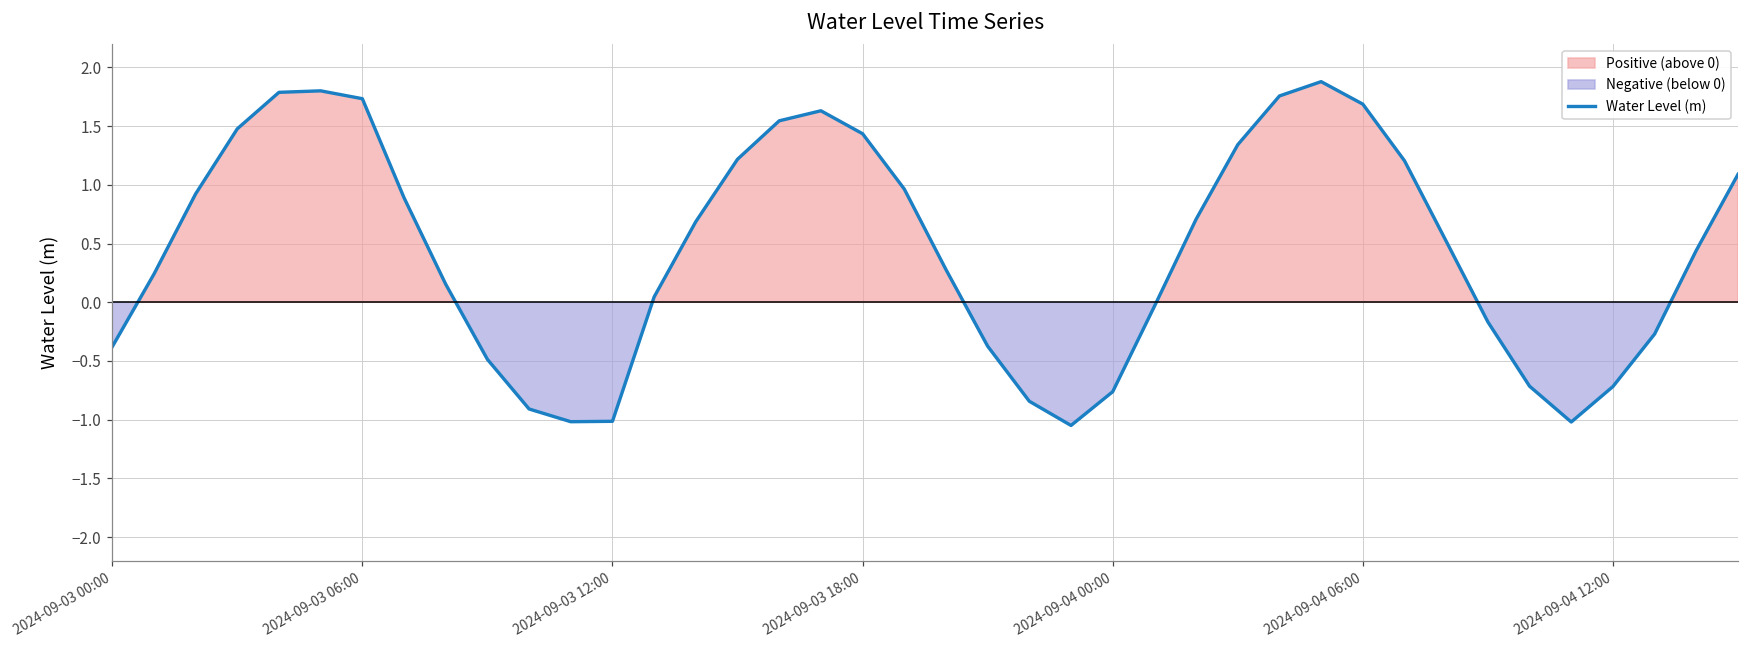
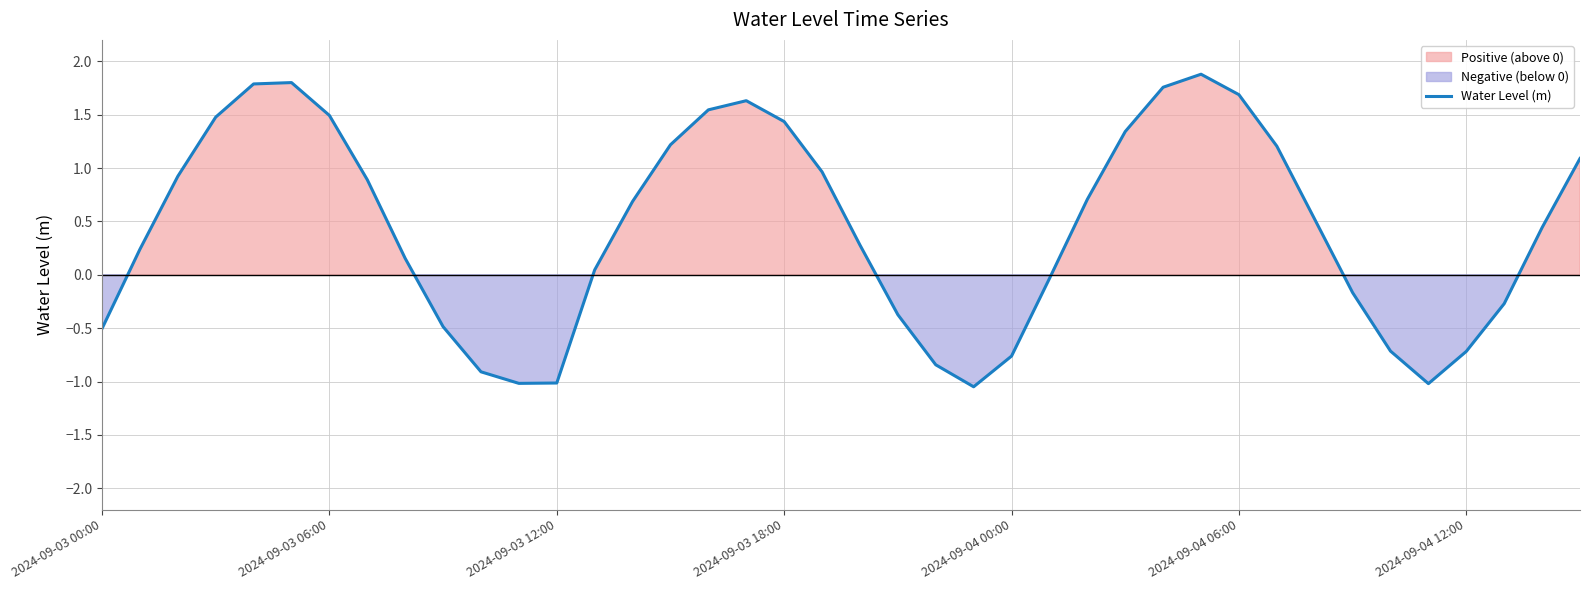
2024-09-03 00:00: -0.38 -> -0.50
2024-09-03 06:00: 1.73 -> 1.49
